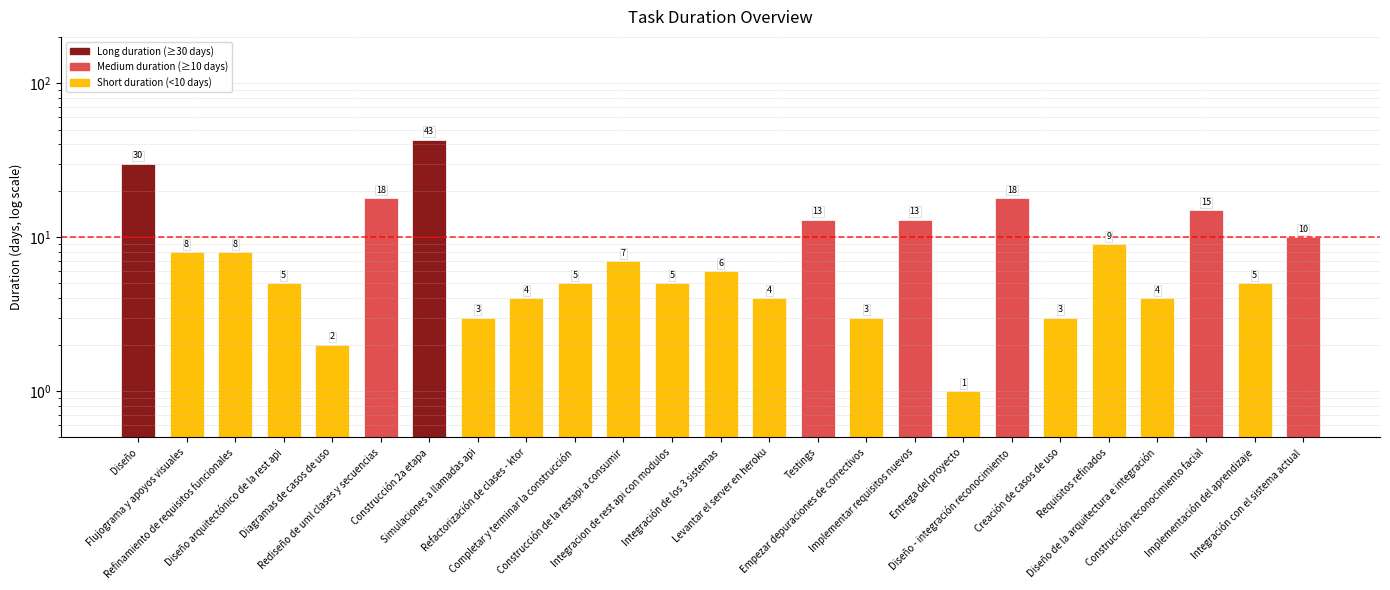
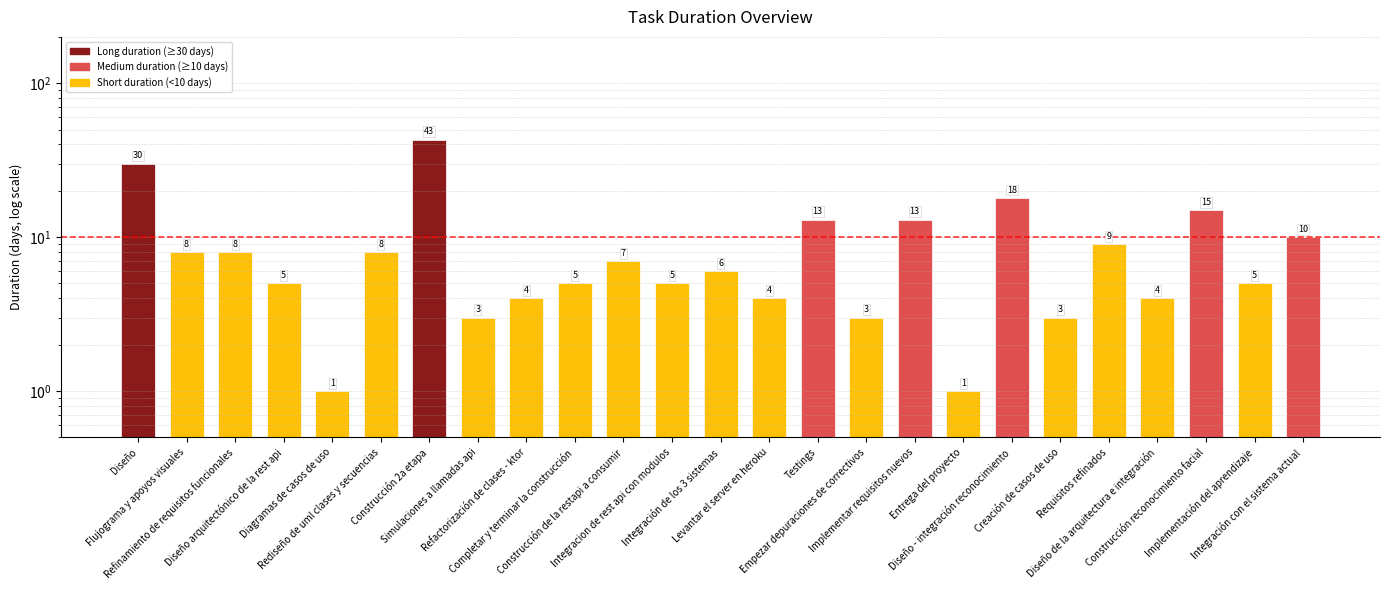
Diagramas de casos de uso: 2 -> 1
Rediseño de uml clases y secuencias: 18 -> 8
